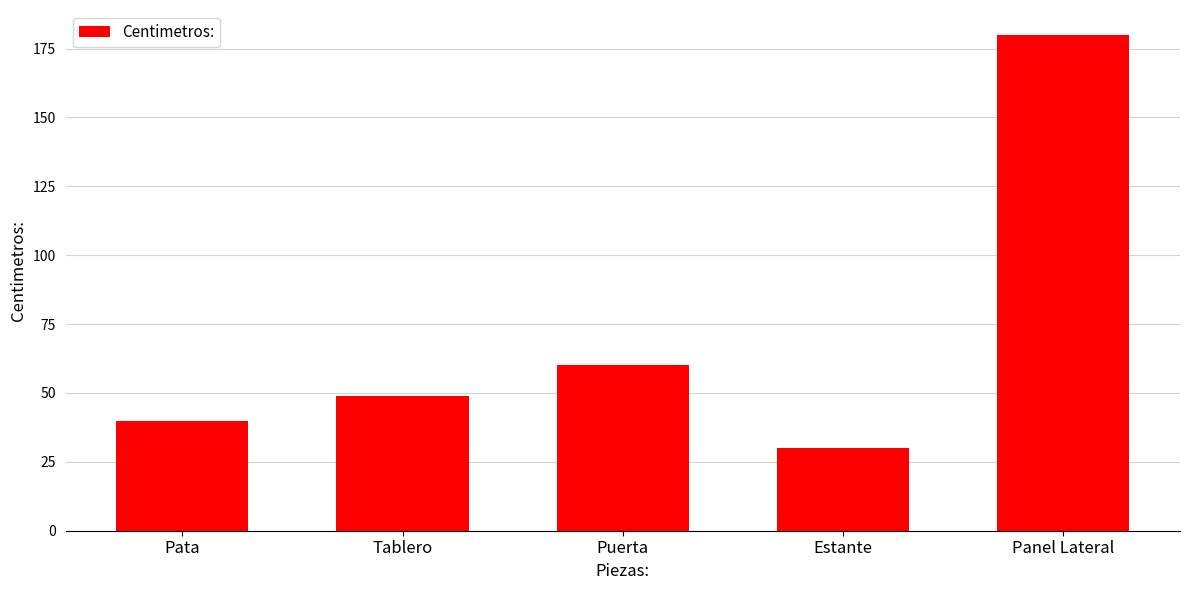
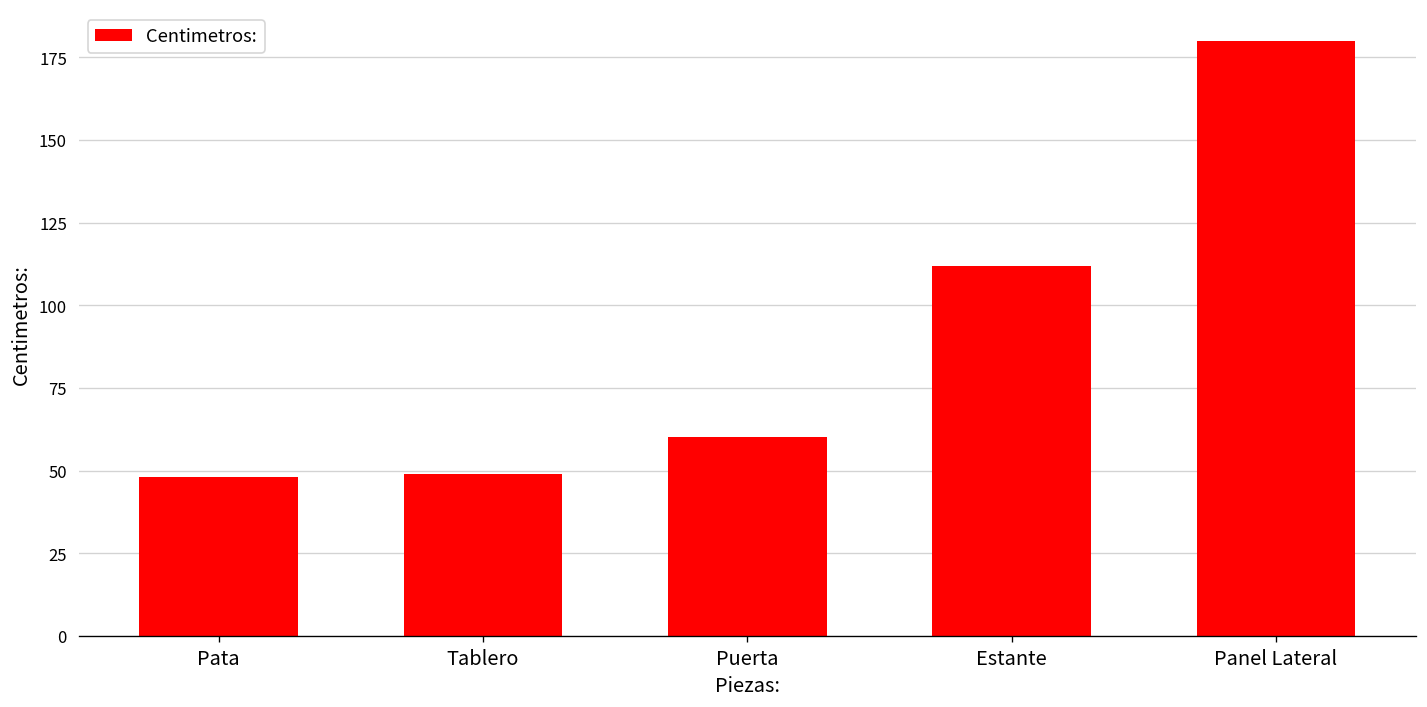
Pata: 40 -> 48
Estante: 30 -> 112
